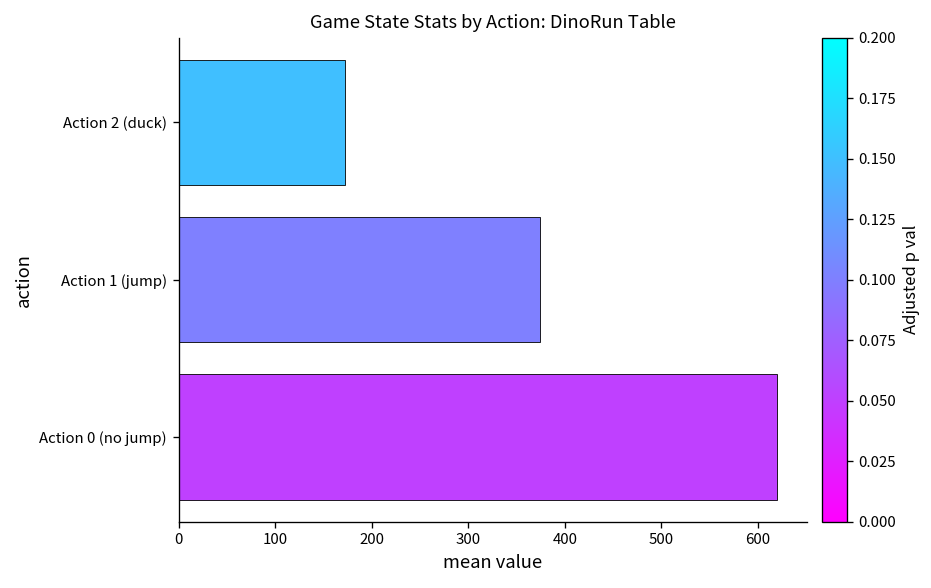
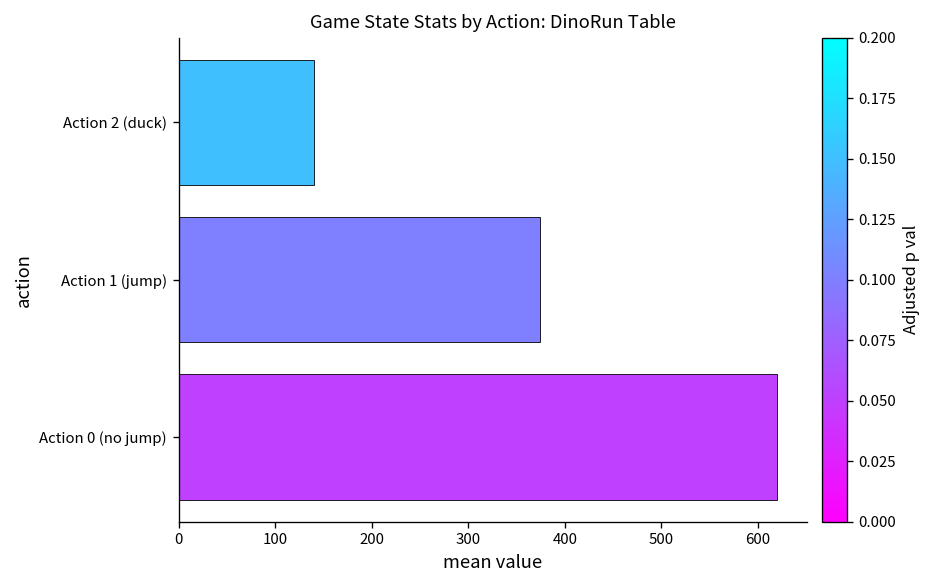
Action 2 (duck): 170 -> 140
